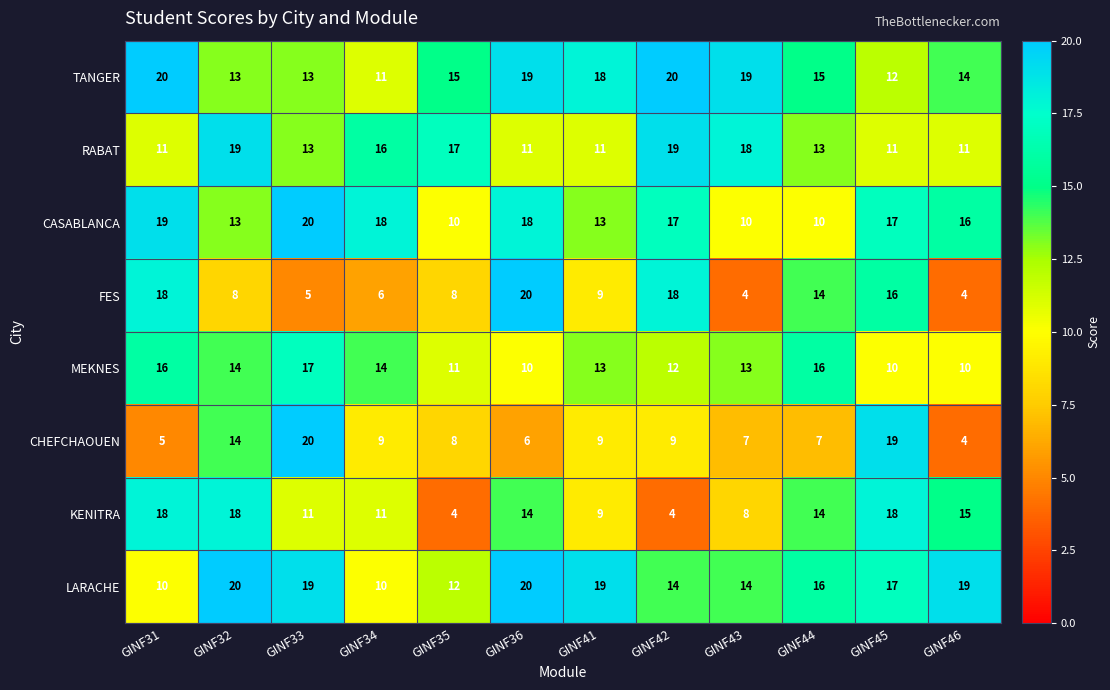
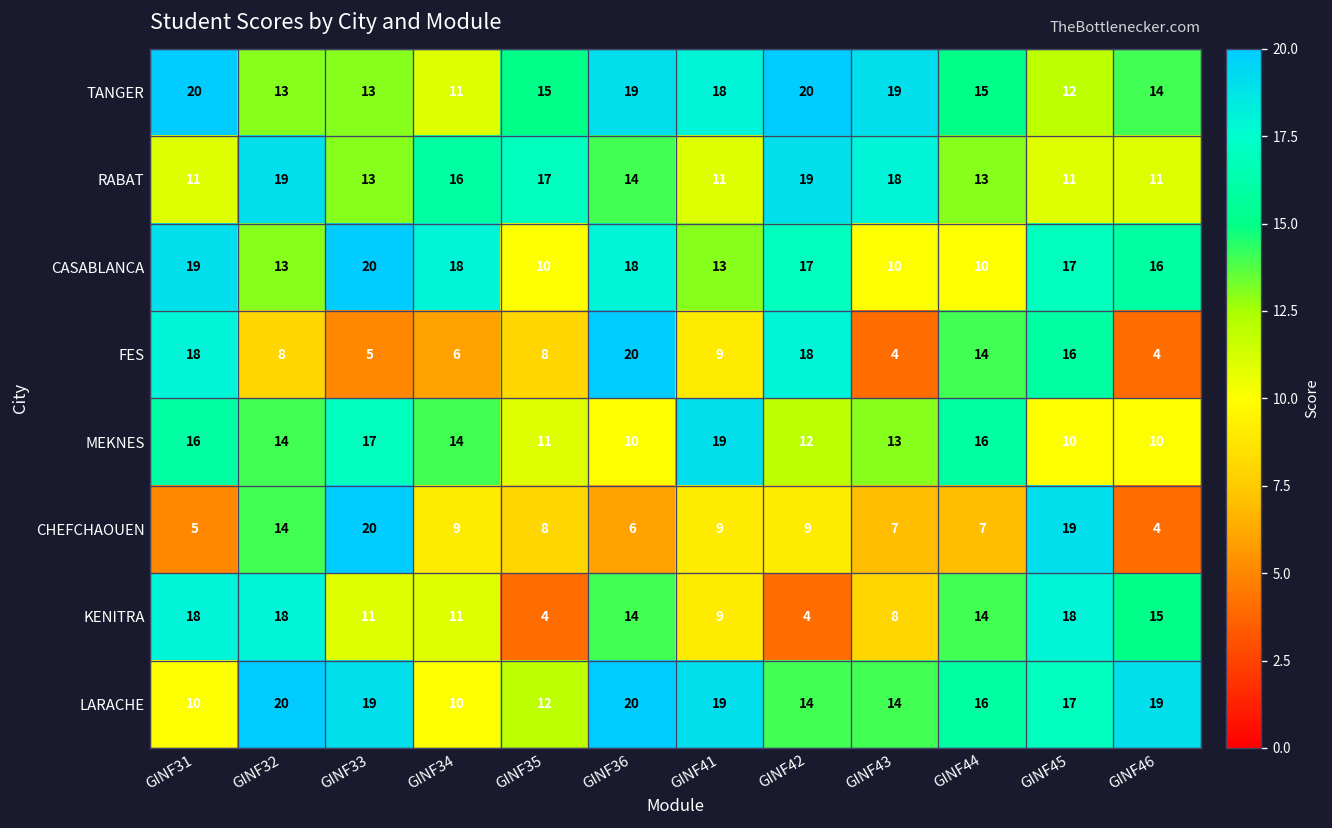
RABAT, GINF36: 11 -> 14
MEKNES, GINF41: 13 -> 19
